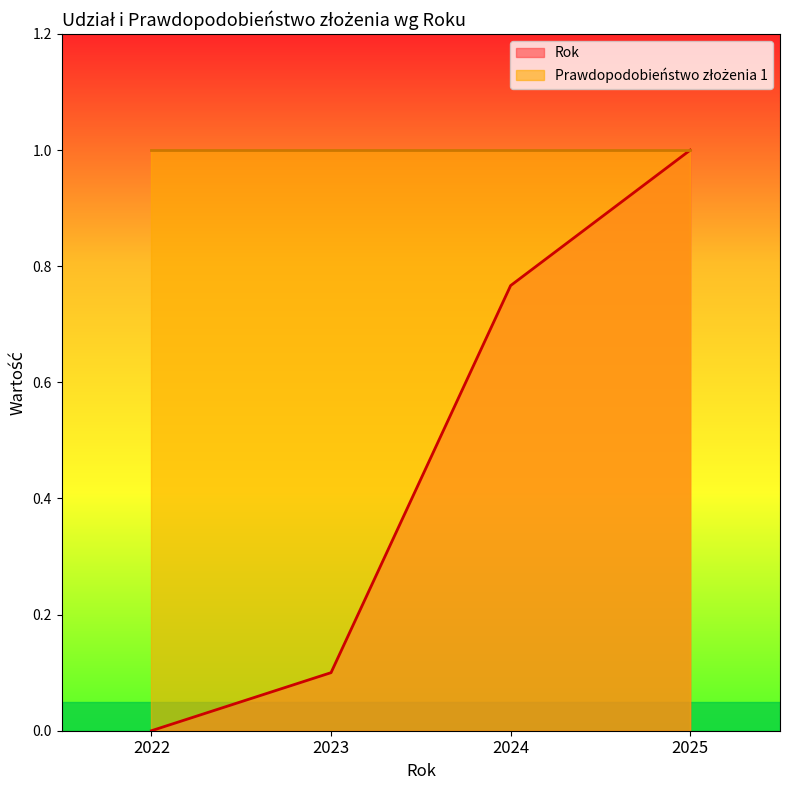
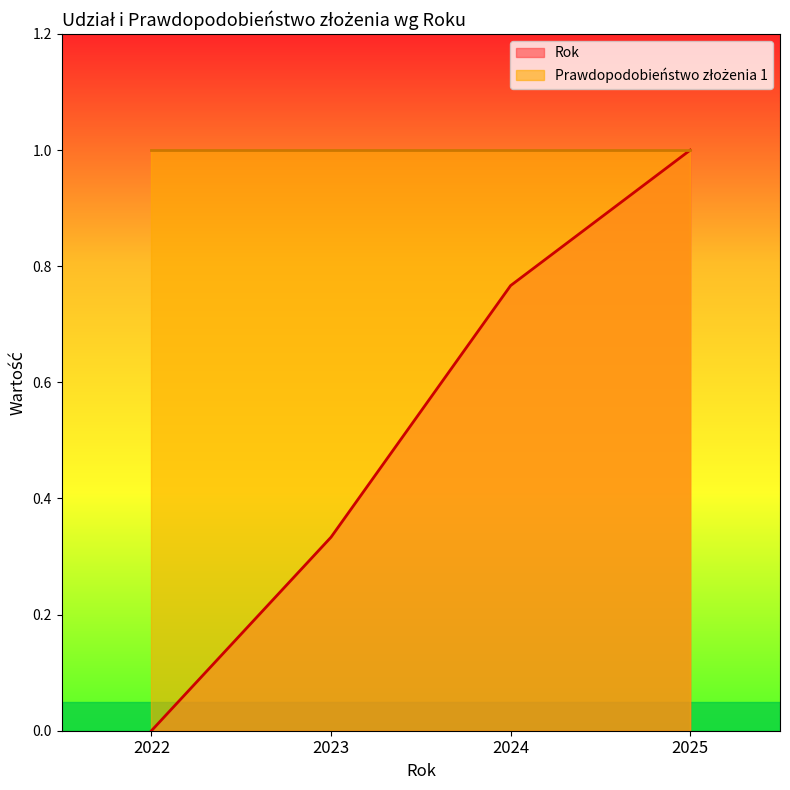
Rok, 2023: 0.10 -> 0.33
